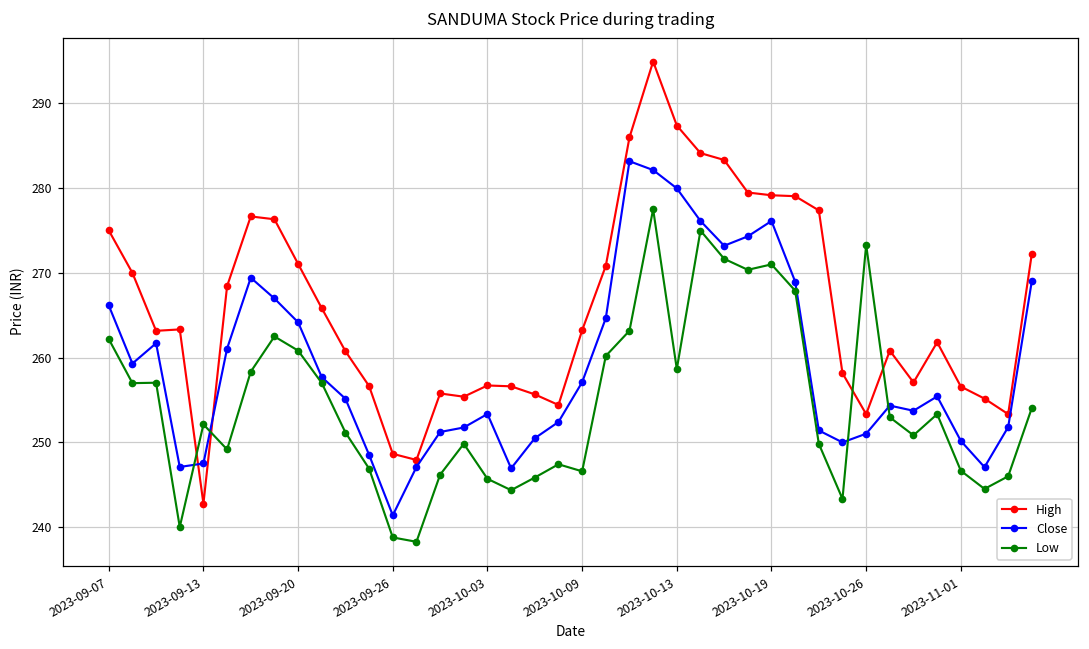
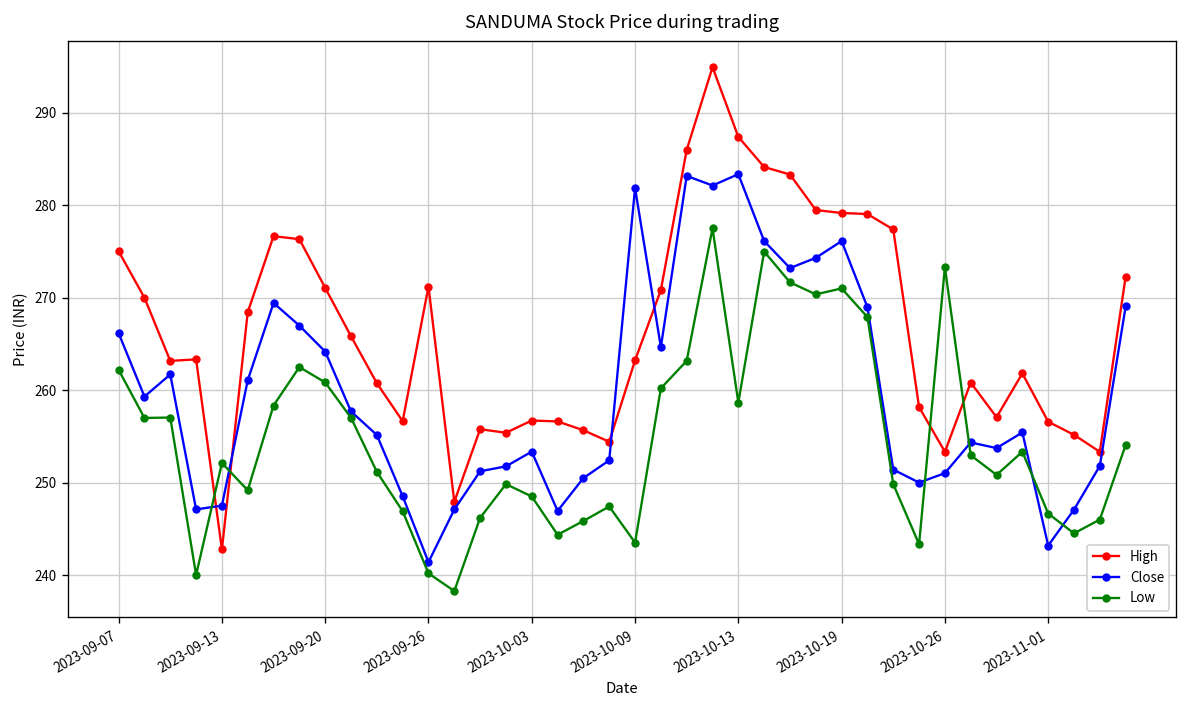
High, 2023-09-26: 249 -> 271
Low, 2023-09-26: 239 -> 240
Low, 2023-10-03: 246 -> 249
Close, 2023-10-09: 257 -> 282
Low, 2023-10-09: 247 -> 244
Close, 2023-10-13: 280 -> 283
Close, 2023-11-01: 250 -> 243
